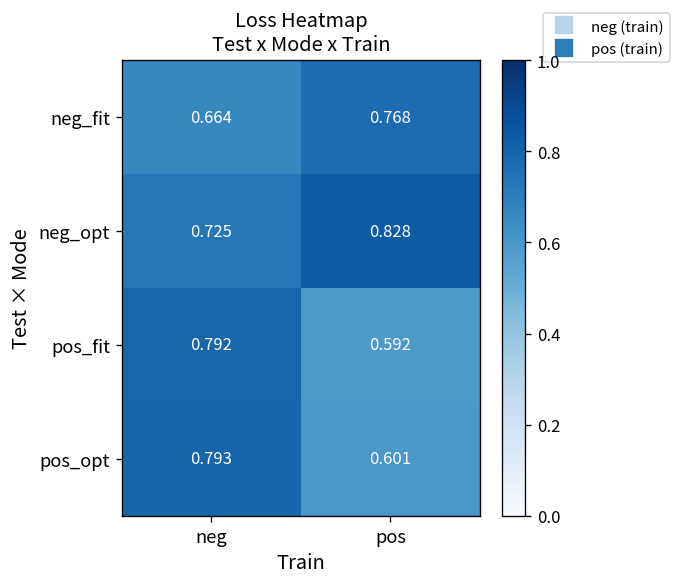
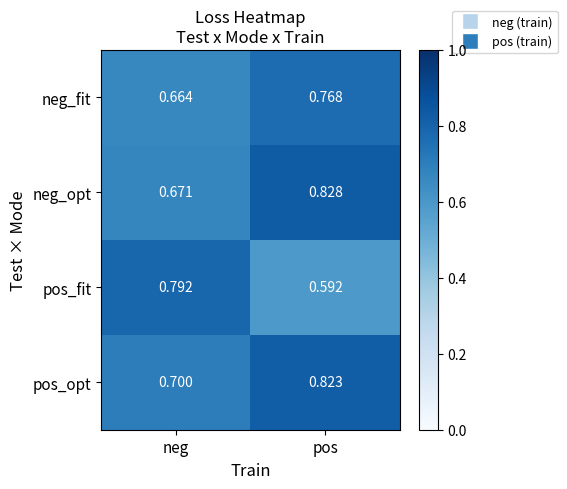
neg_opt, neg: 0.725 -> 0.671
pos_opt, neg: 0.793 -> 0.700
pos_opt, pos: 0.601 -> 0.823
